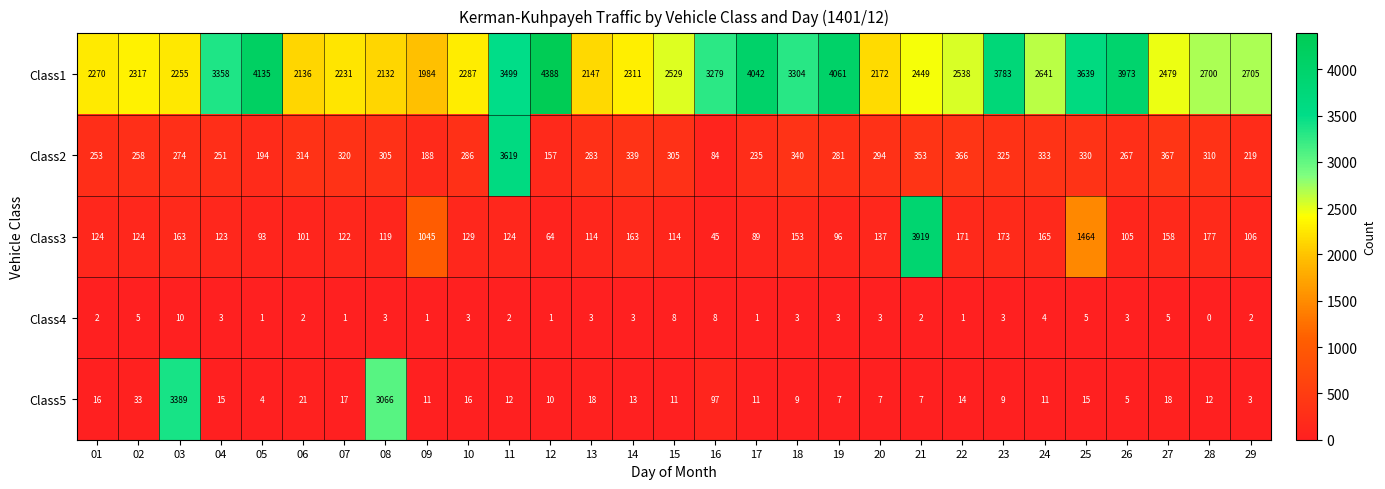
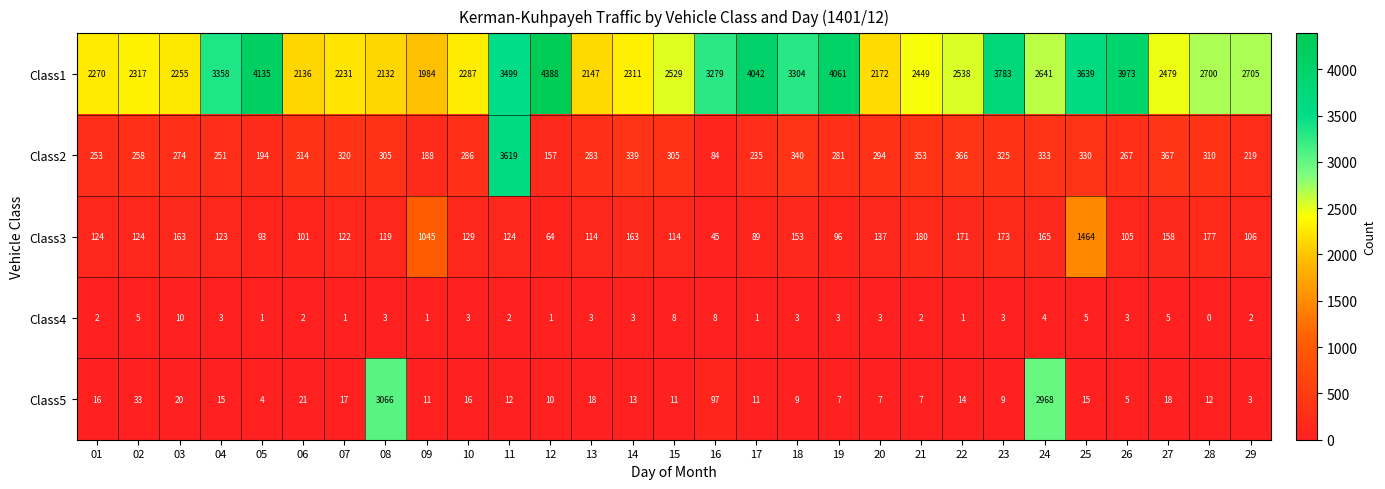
Class3, 21: 3919 -> 180
Class5, 03: 3389 -> 20
Class5, 24: 11 -> 2968
